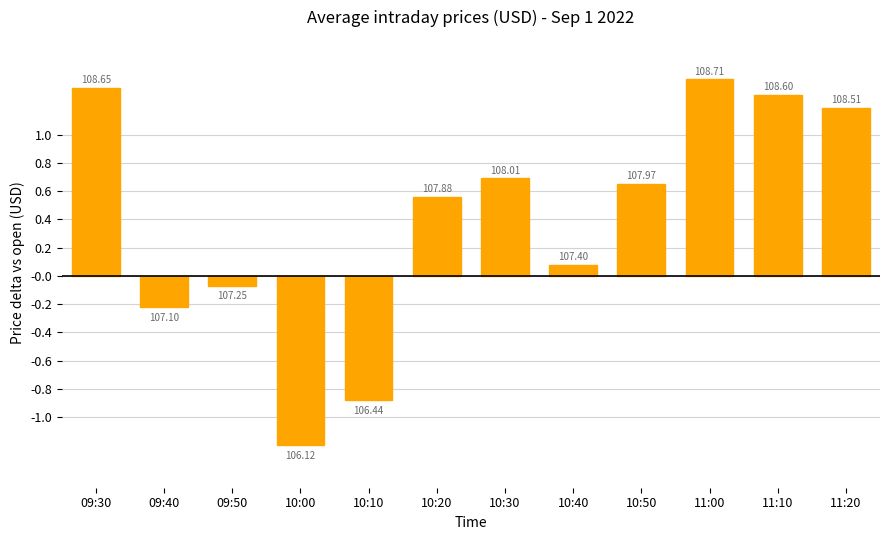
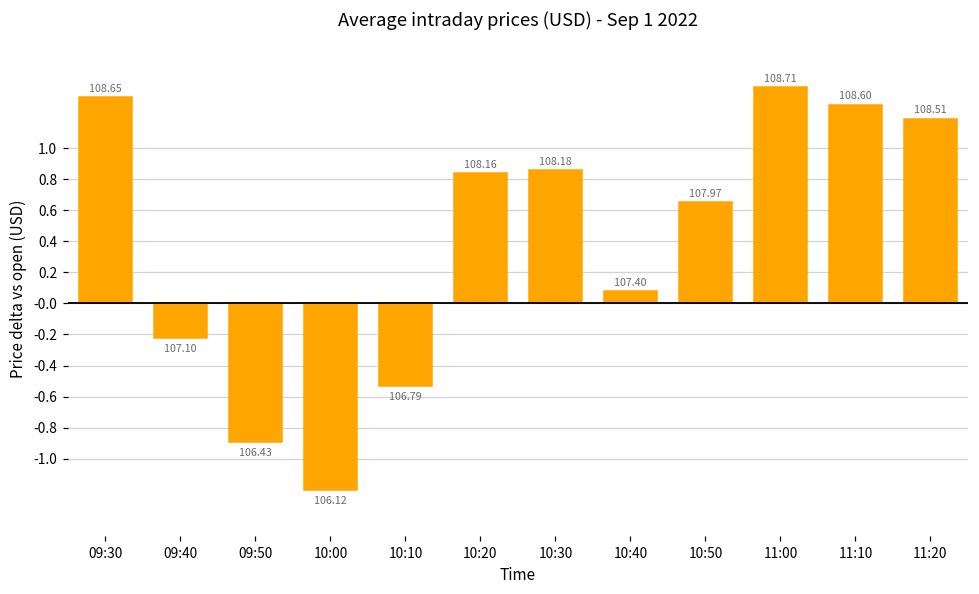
09:50: 107.25 -> 106.43
10:10: 106.44 -> 106.79
10:20: 107.88 -> 108.16
10:30: 108.01 -> 108.18
